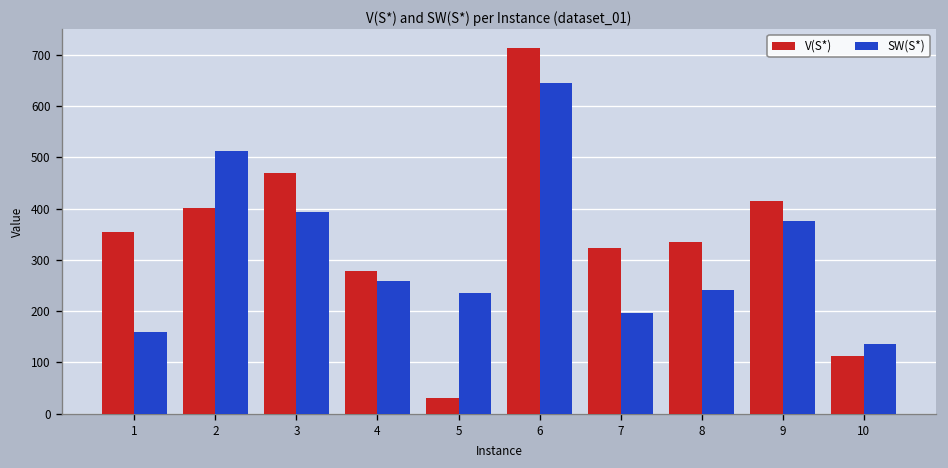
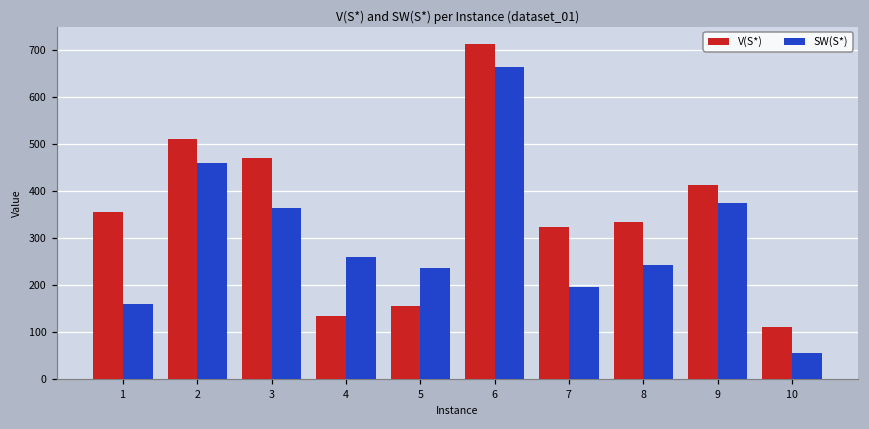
V(S*), 2: 400 -> 510
SW(S*), 2: 510 -> 460
SW(S*), 3: 390 -> 360
V(S*), 4: 280 -> 140
V(S*), 5: 30 -> 160
SW(S*), 6: 640 -> 670
SW(S*), 10: 140 -> 60
